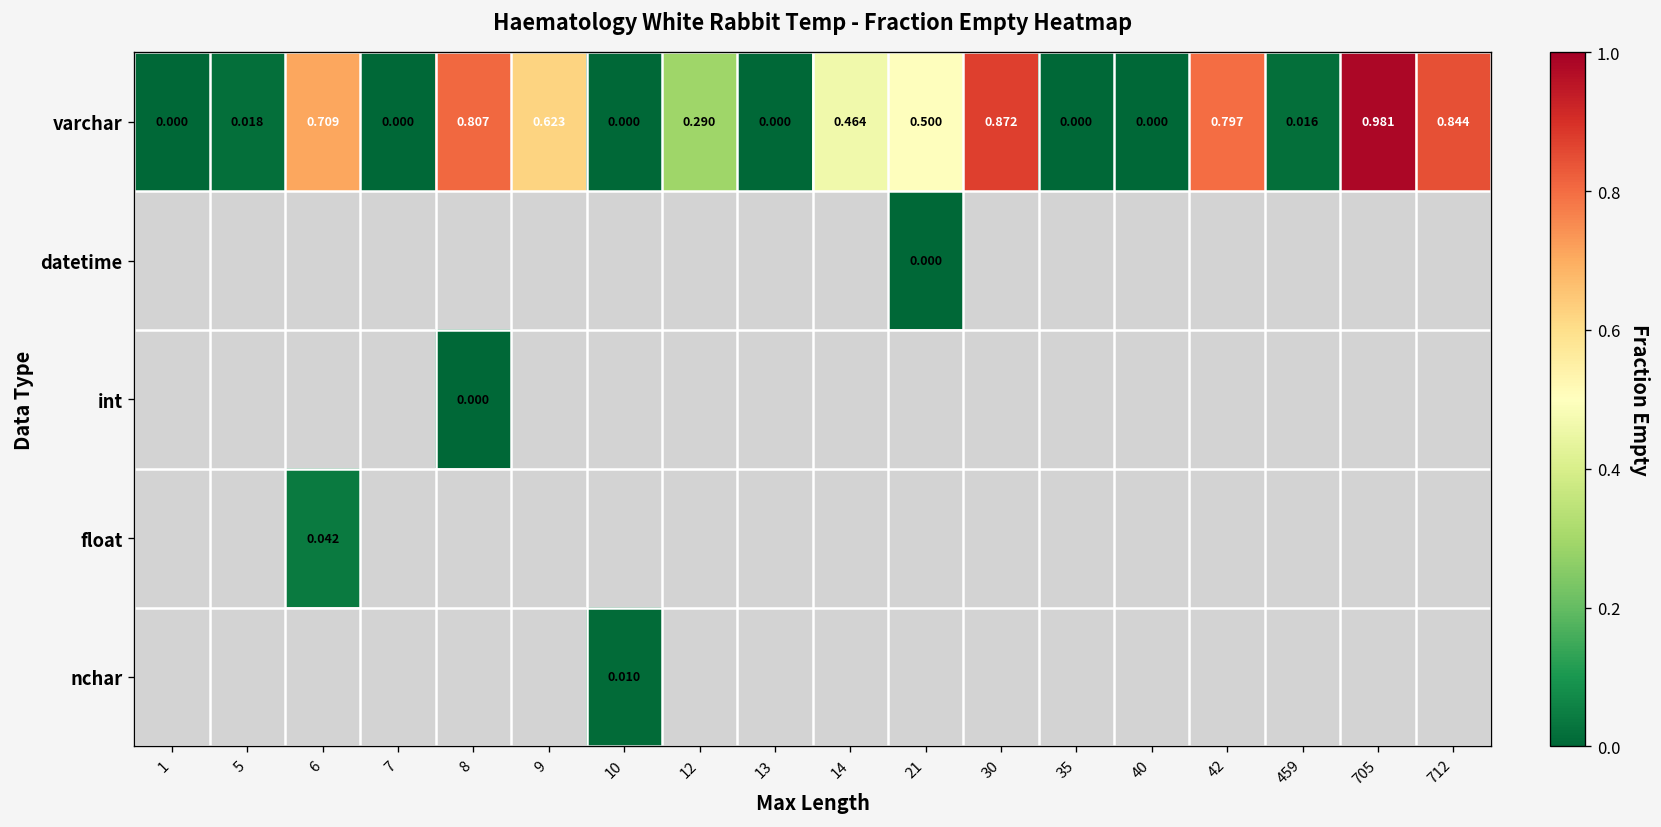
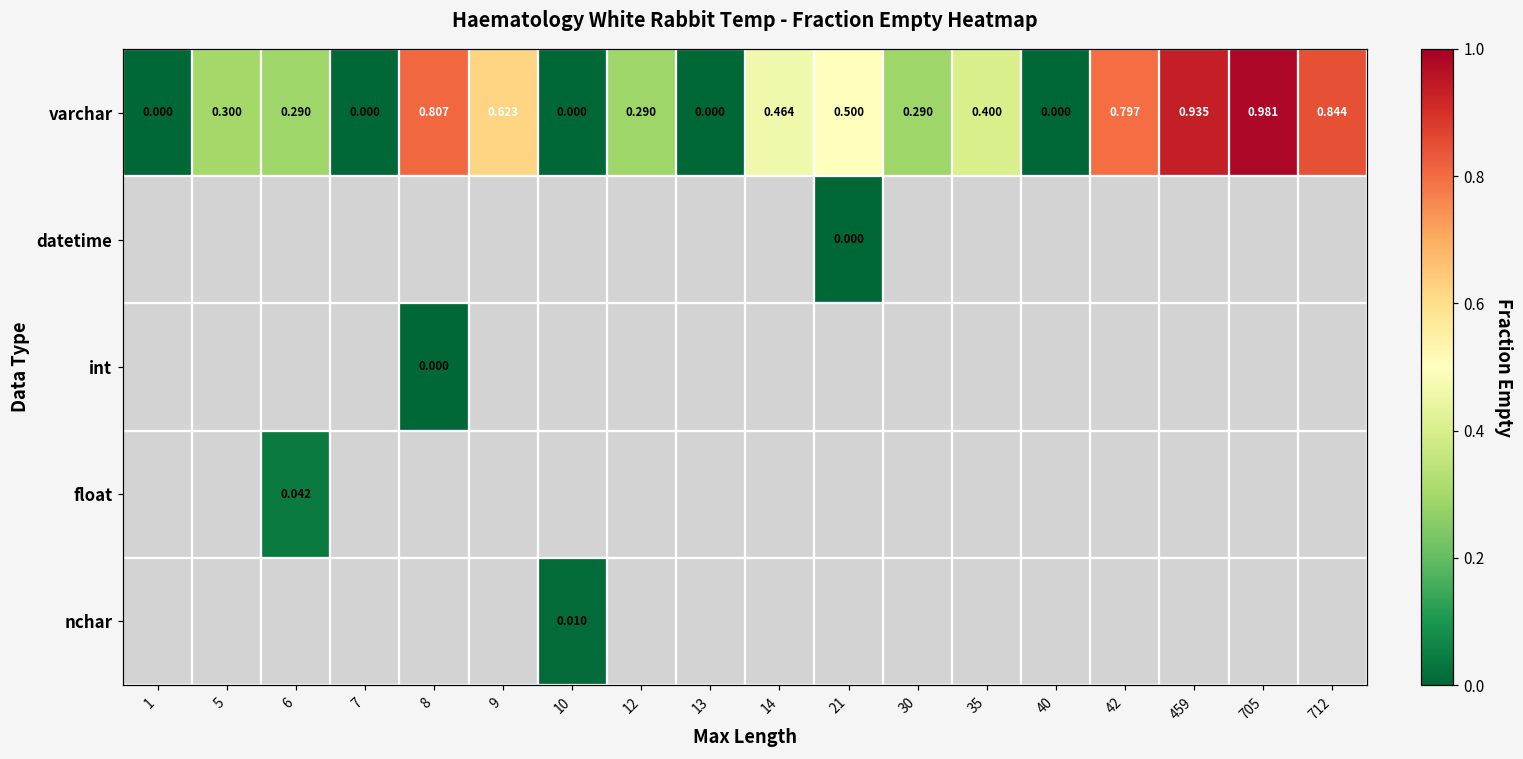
varchar, 5: 0.018 -> 0.300
varchar, 6: 0.709 -> 0.290
varchar, 30: 0.872 -> 0.290
varchar, 35: 0.000 -> 0.400
varchar, 459: 0.016 -> 0.935
